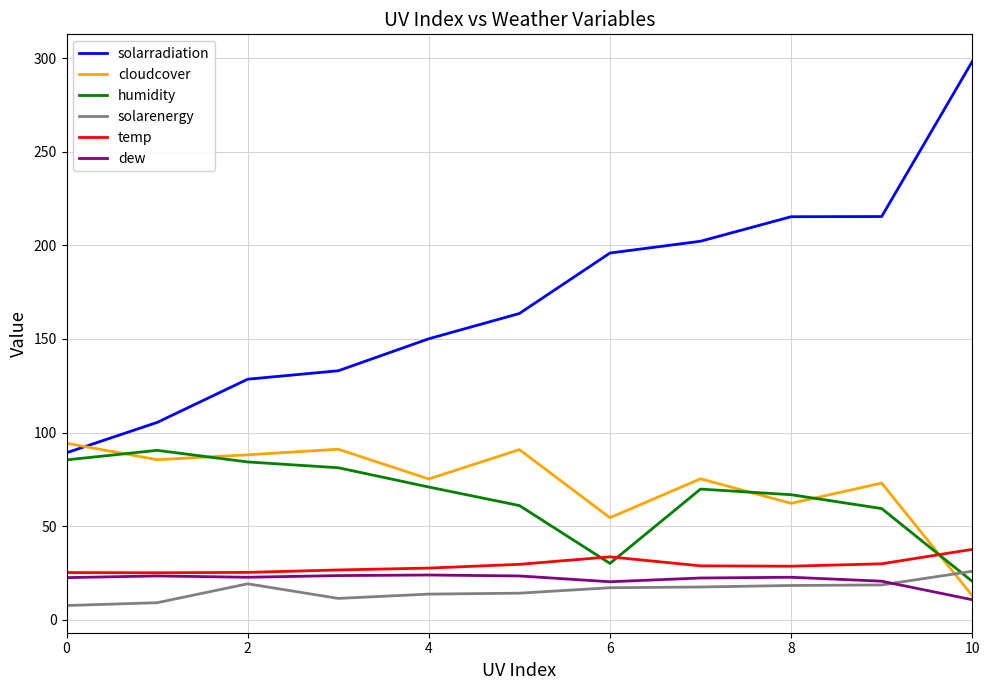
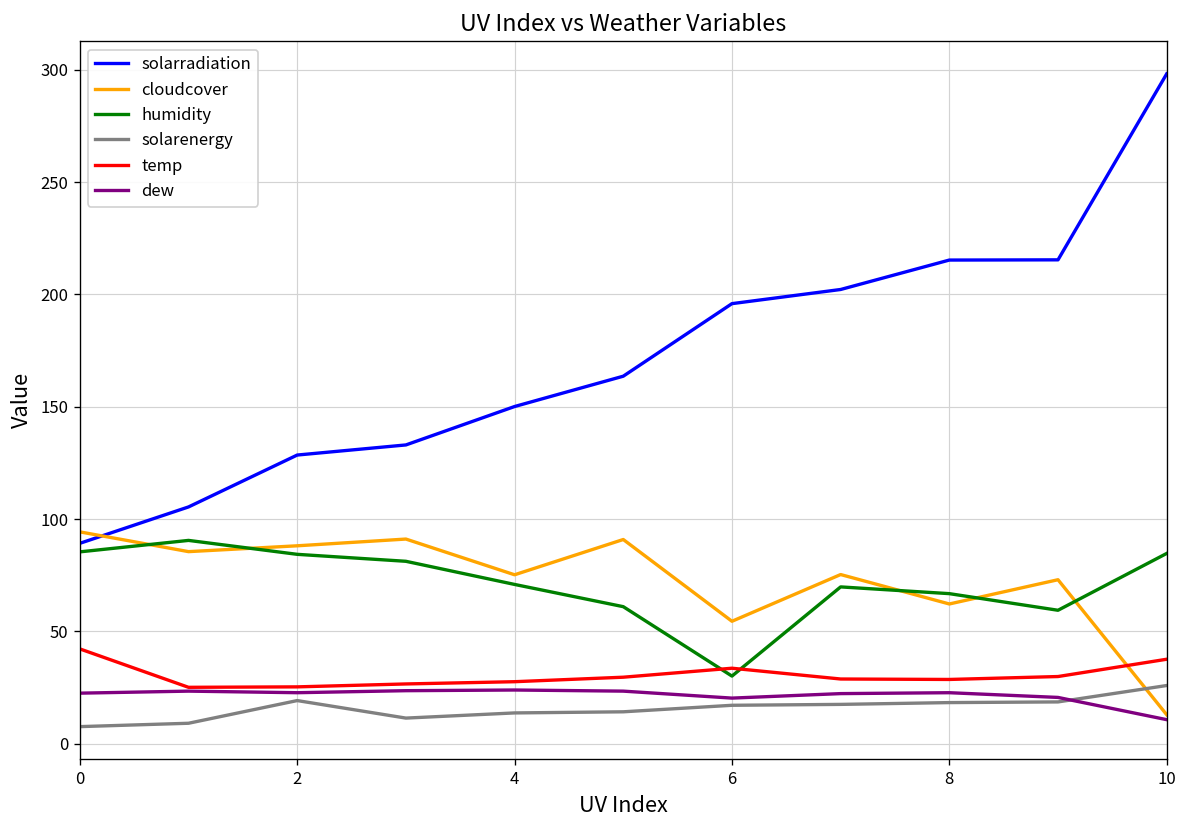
temp, 0: 25 -> 42
humidity, 10: 21 -> 85
